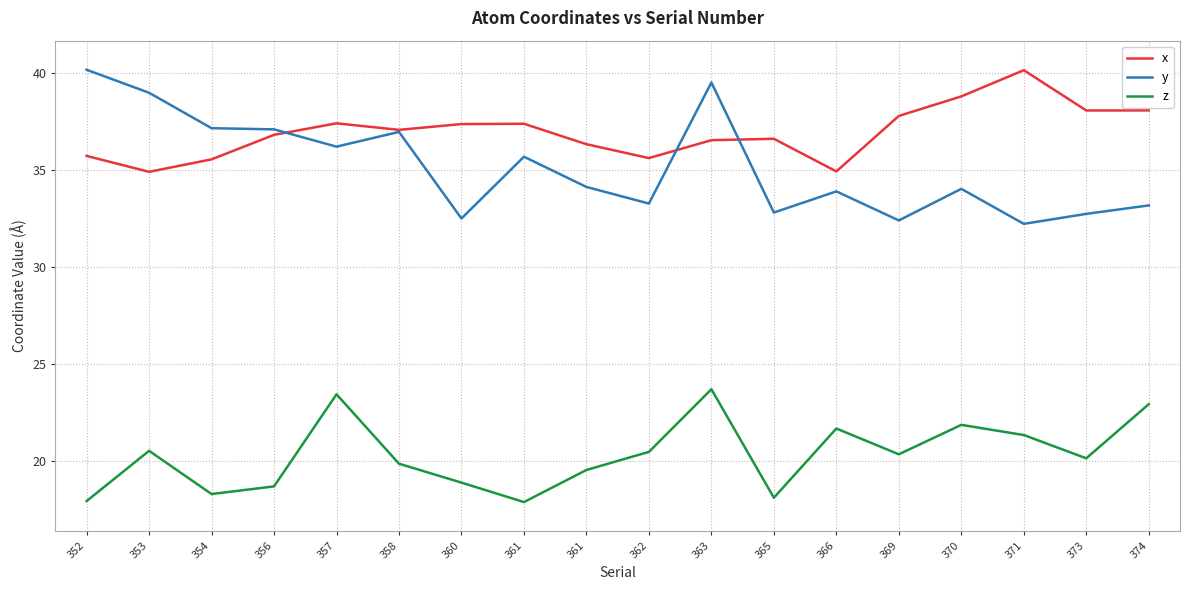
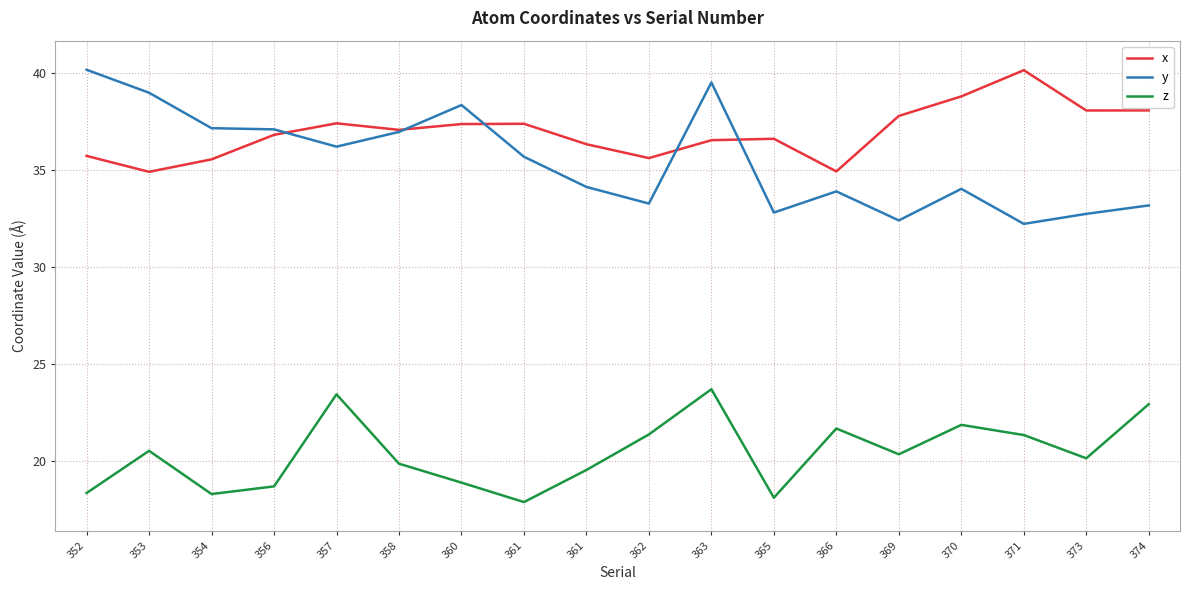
z, 352: 17.9 -> 18.3
y, 360: 32.5 -> 38.3
z, 362: 20.5 -> 21.4
